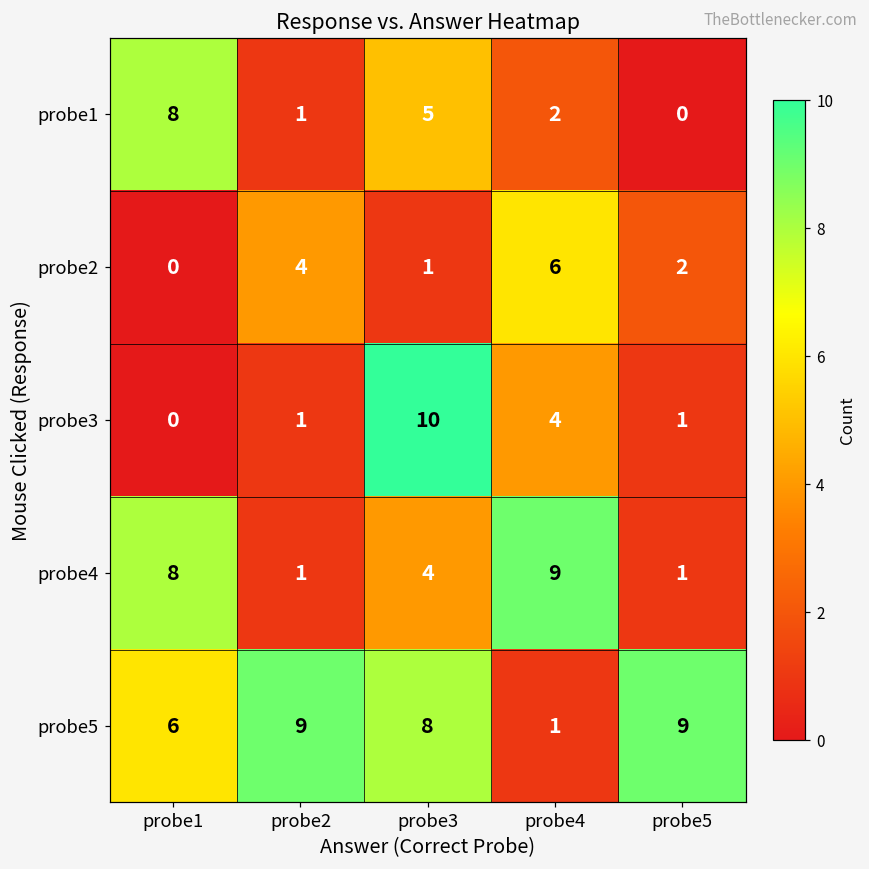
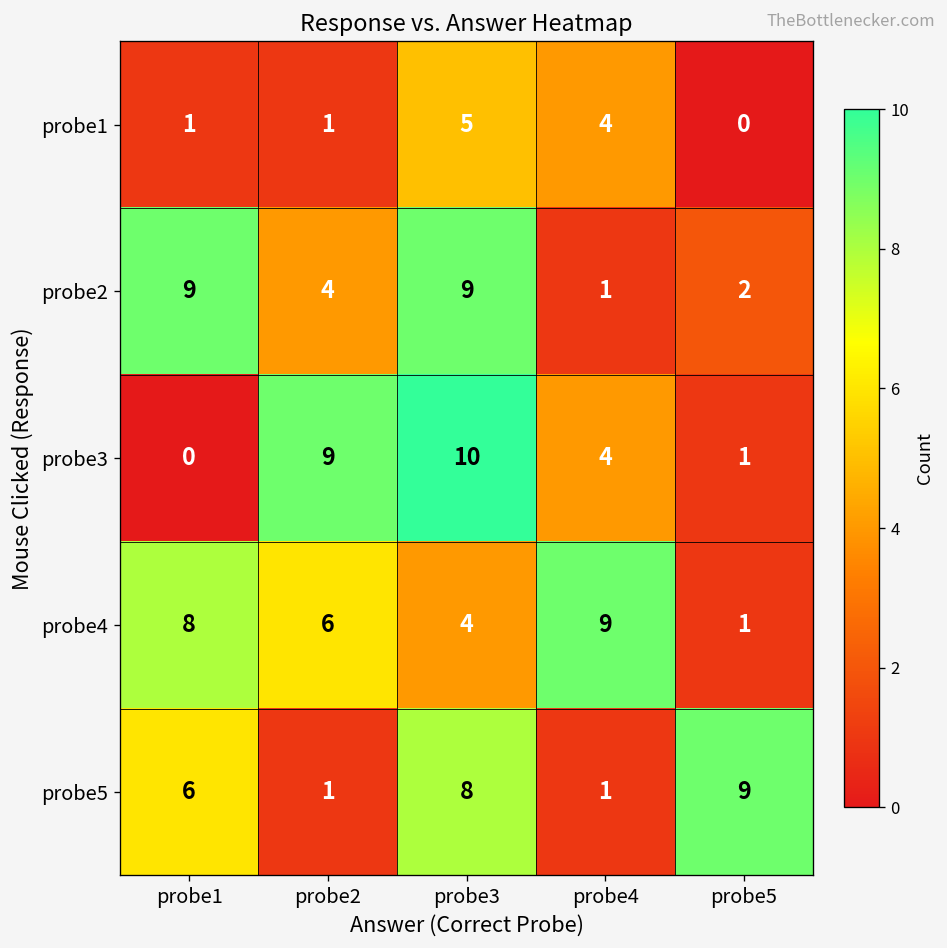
probe1, probe1: 8 -> 1
probe1, probe4: 2 -> 4
probe2, probe1: 0 -> 9
probe2, probe3: 1 -> 9
probe2, probe4: 6 -> 1
probe3, probe2: 1 -> 9
probe4, probe2: 1 -> 6
probe5, probe2: 9 -> 1
